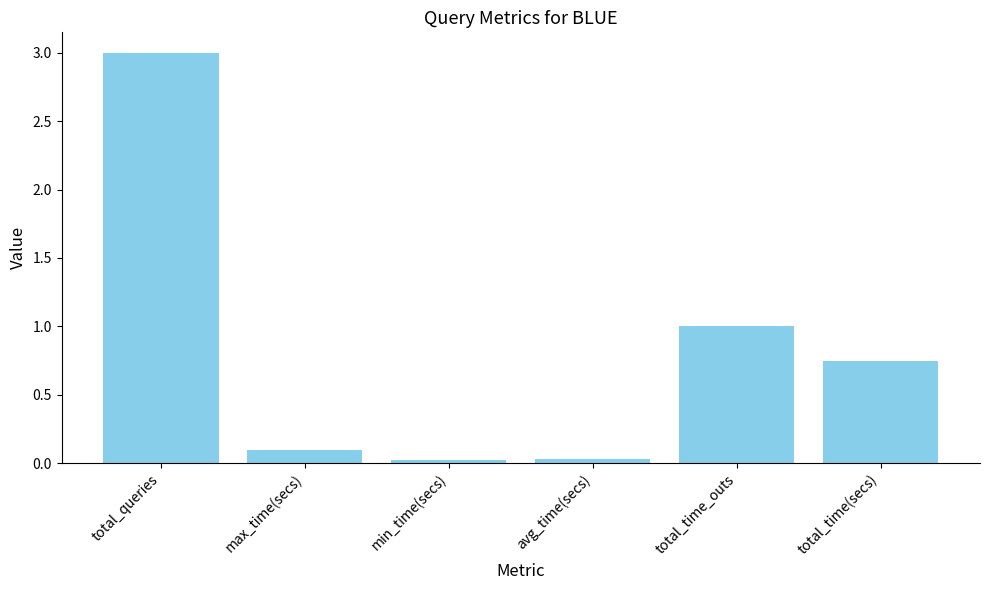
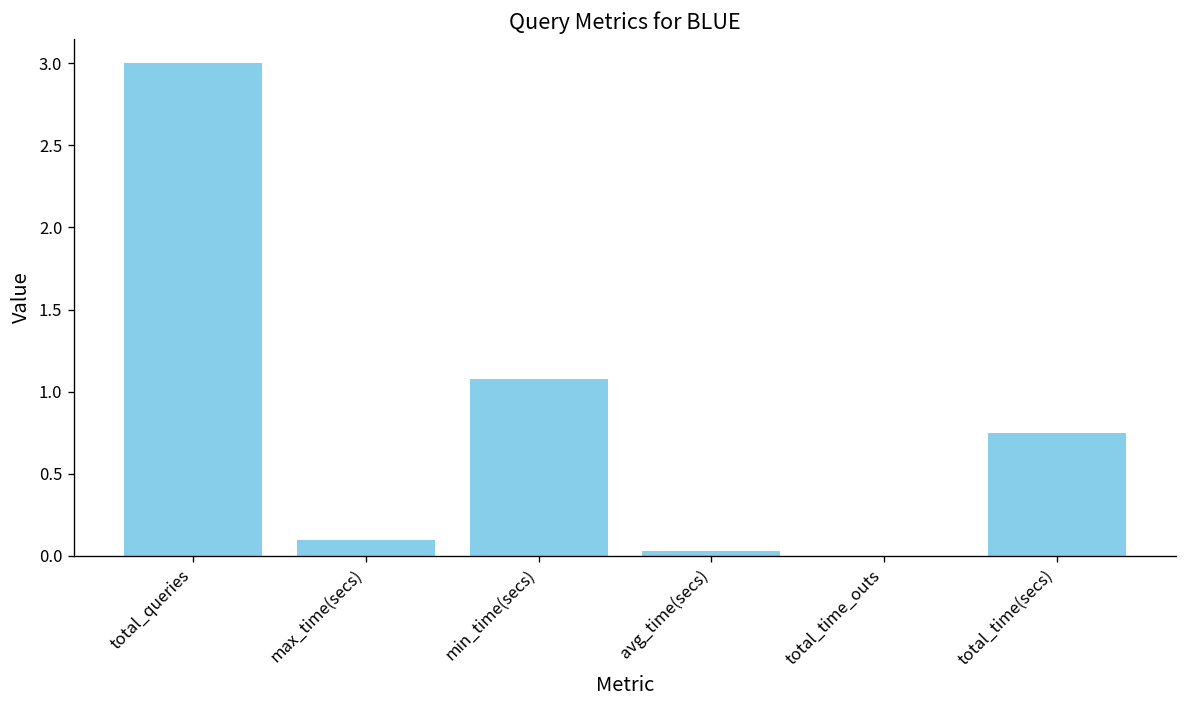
min_time(secs): 0.02 -> 1.08
total_time_outs: 1 -> 0
